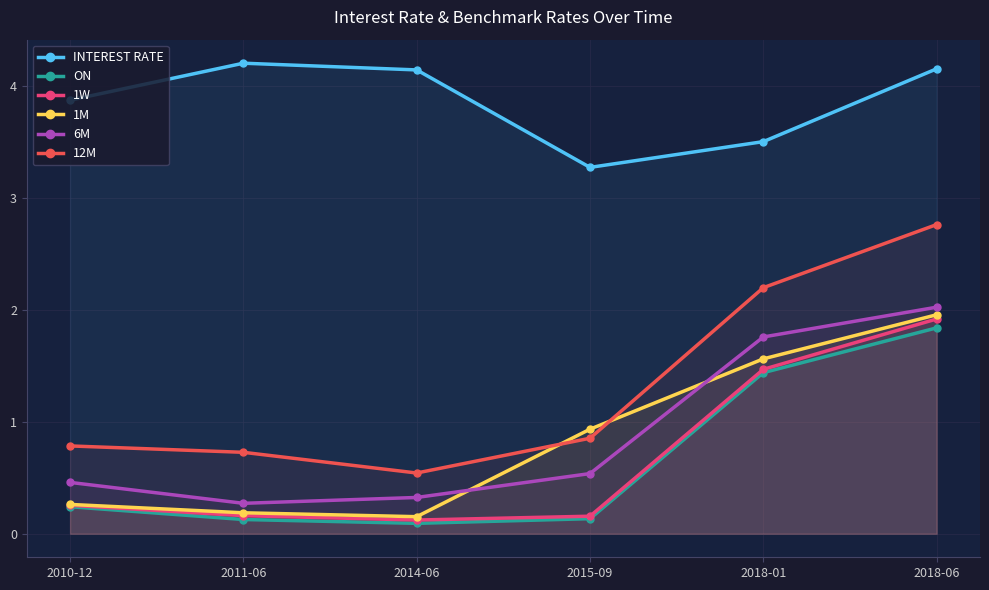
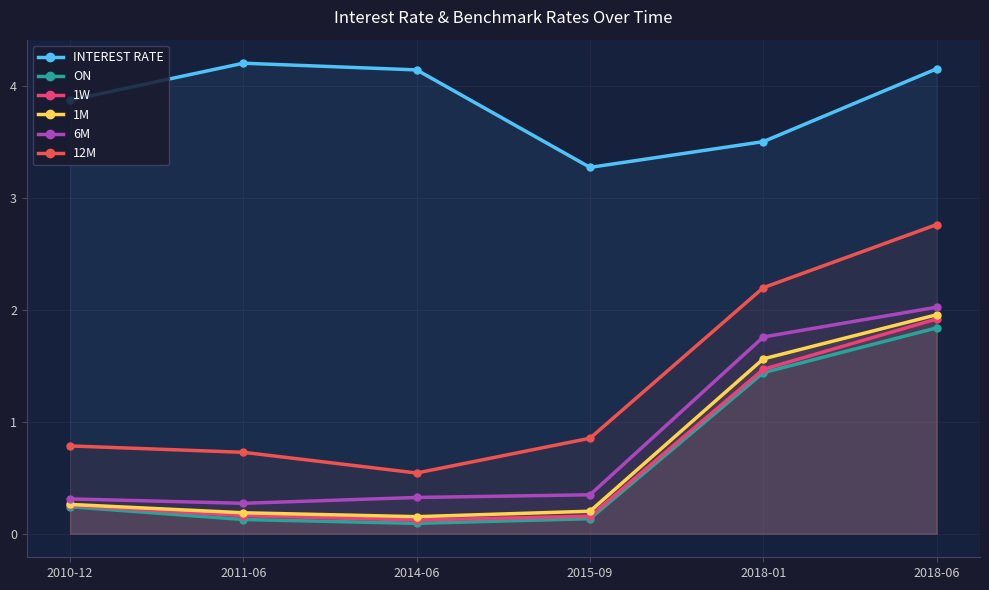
6M, 2010-12: 0.46 -> 0.31
1M, 2015-09: 0.93 -> 0.20
6M, 2015-09: 0.54 -> 0.35
